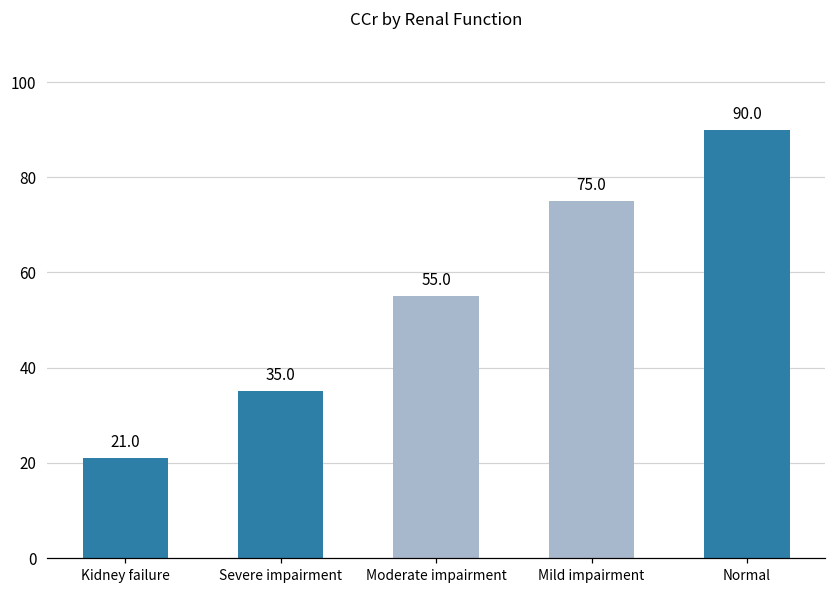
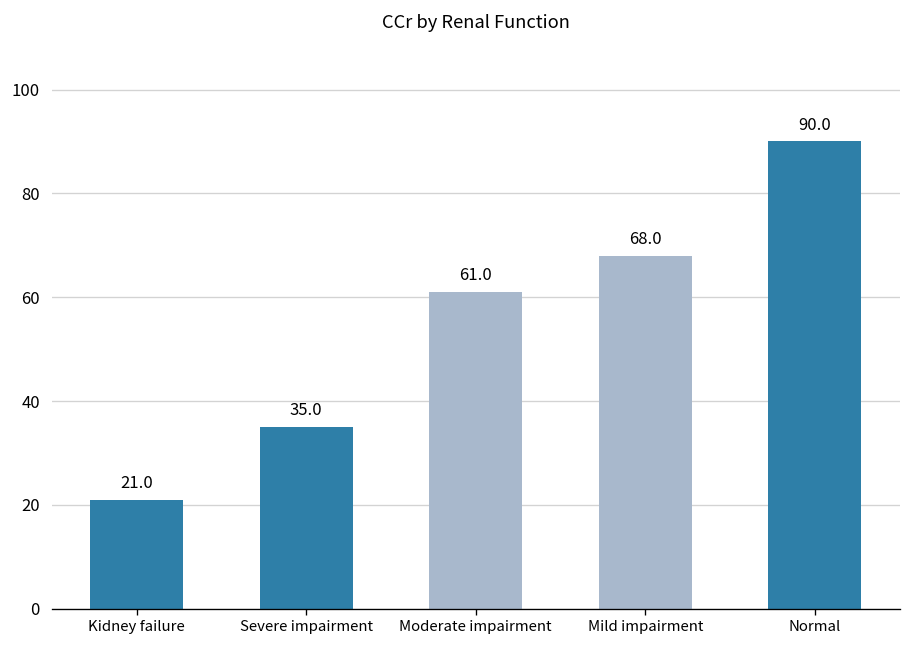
Moderate impairment: 55.0 -> 61.0
Mild impairment: 75.0 -> 68.0
